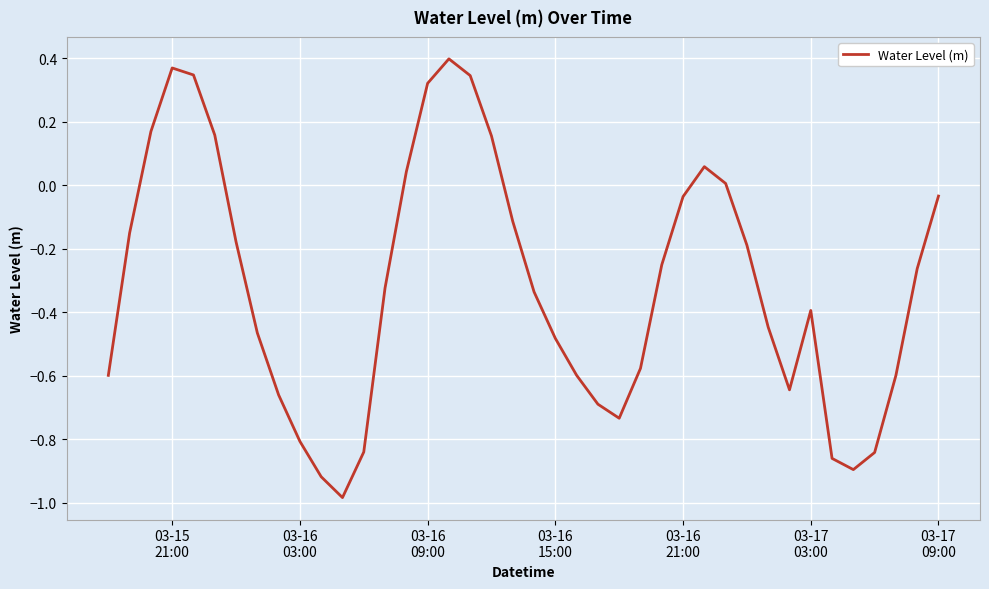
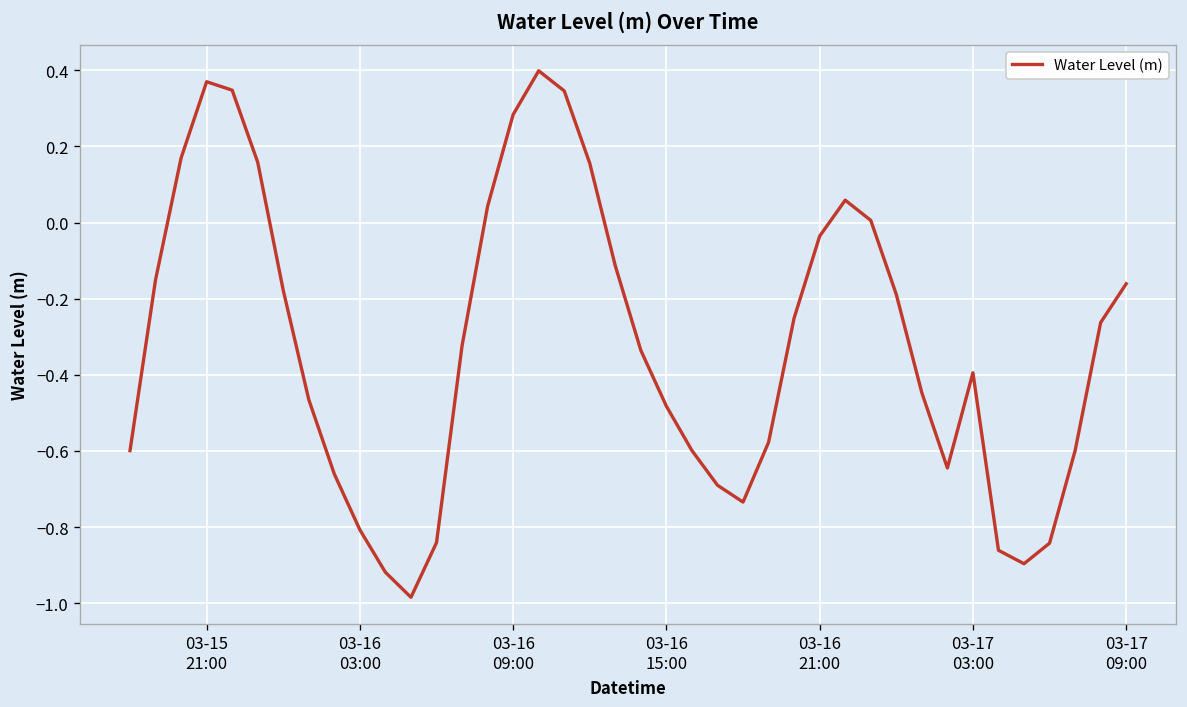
03-16 09:00: 0.32 -> 0.28
03-17 09:00: -0.03 -> -0.16
